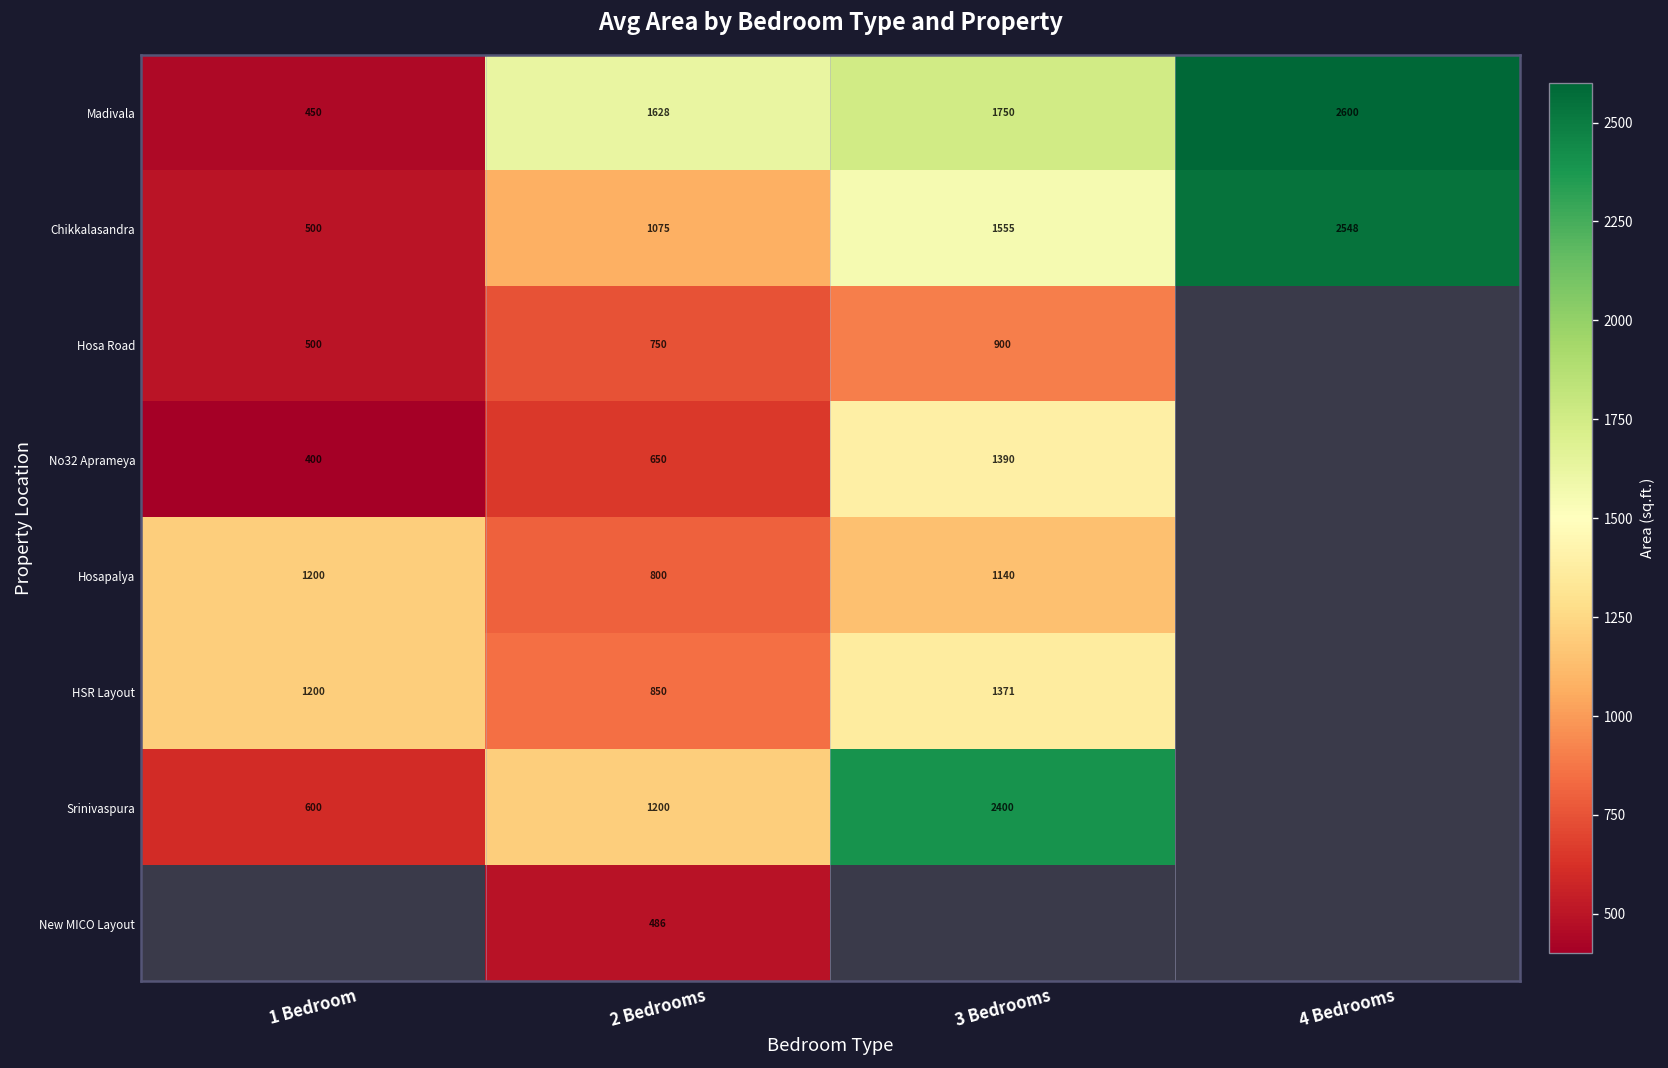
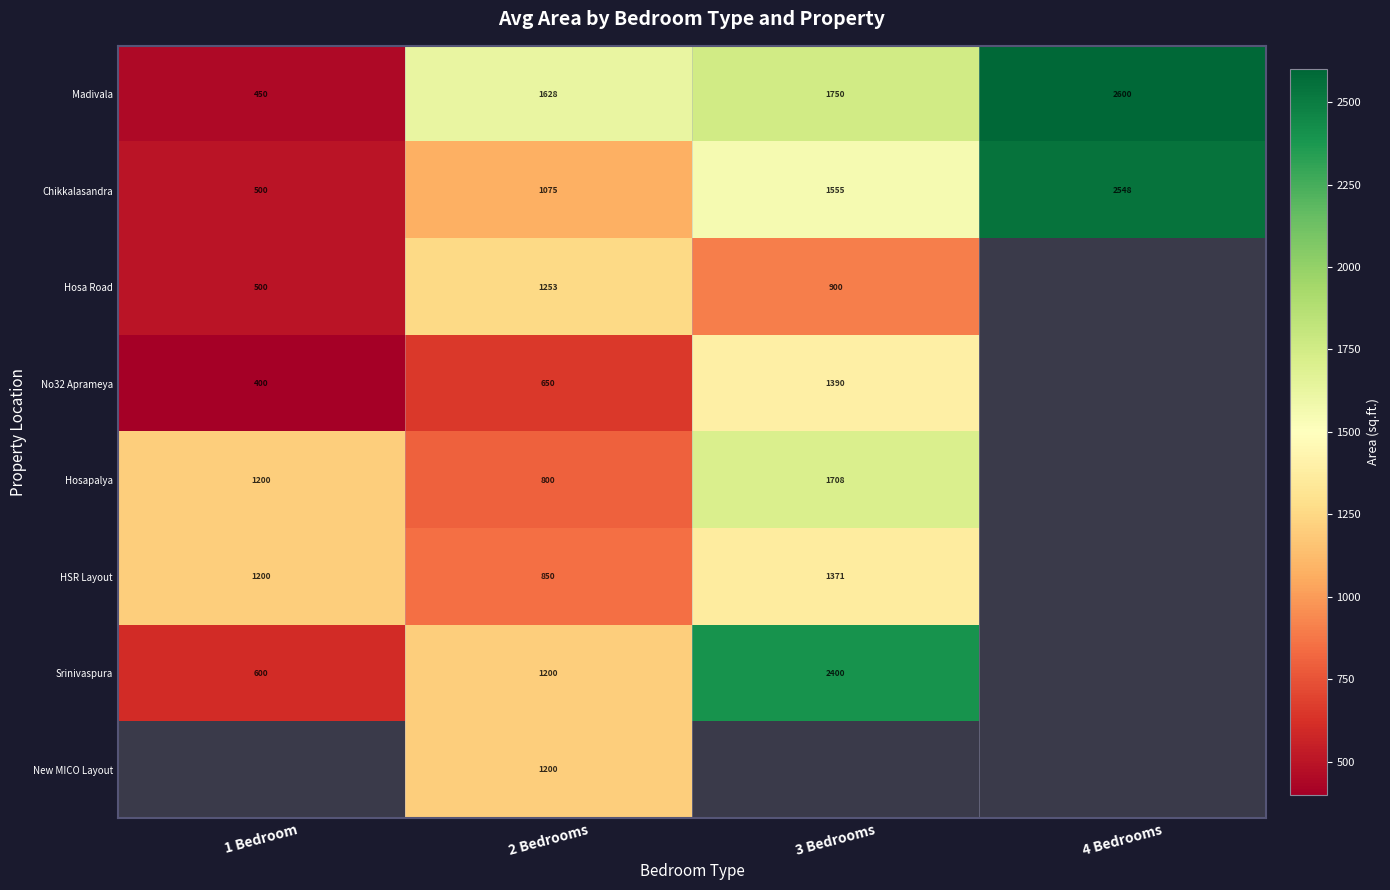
Hosa Road, 2 Bedrooms: 750 -> 1253
Hosapalya, 3 Bedrooms: 1140 -> 1708
New MICO Layout, 2 Bedrooms: 486 -> 1200
